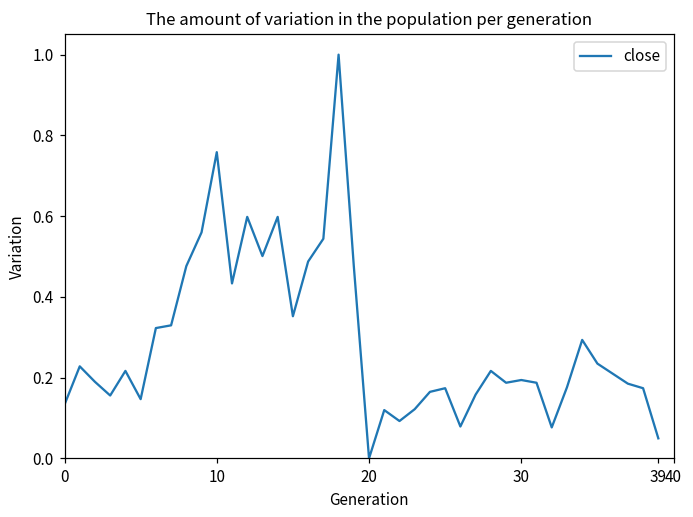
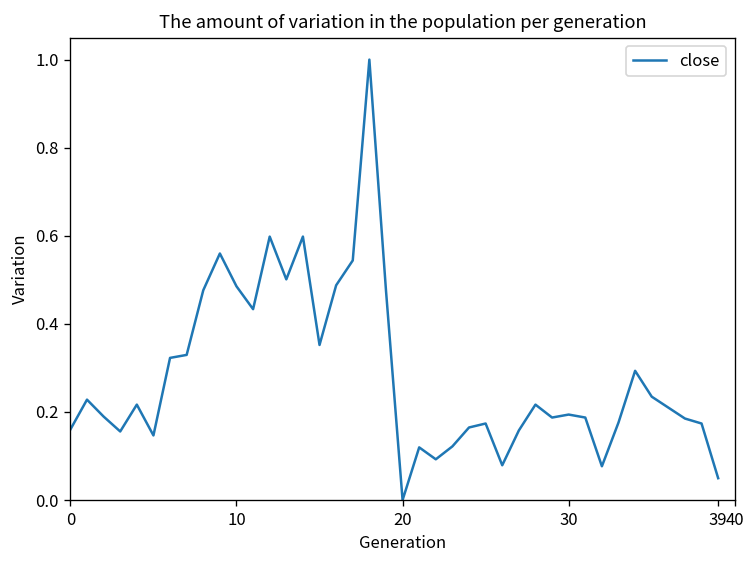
0: 0.13 -> 0.16
10: 0.76 -> 0.49
